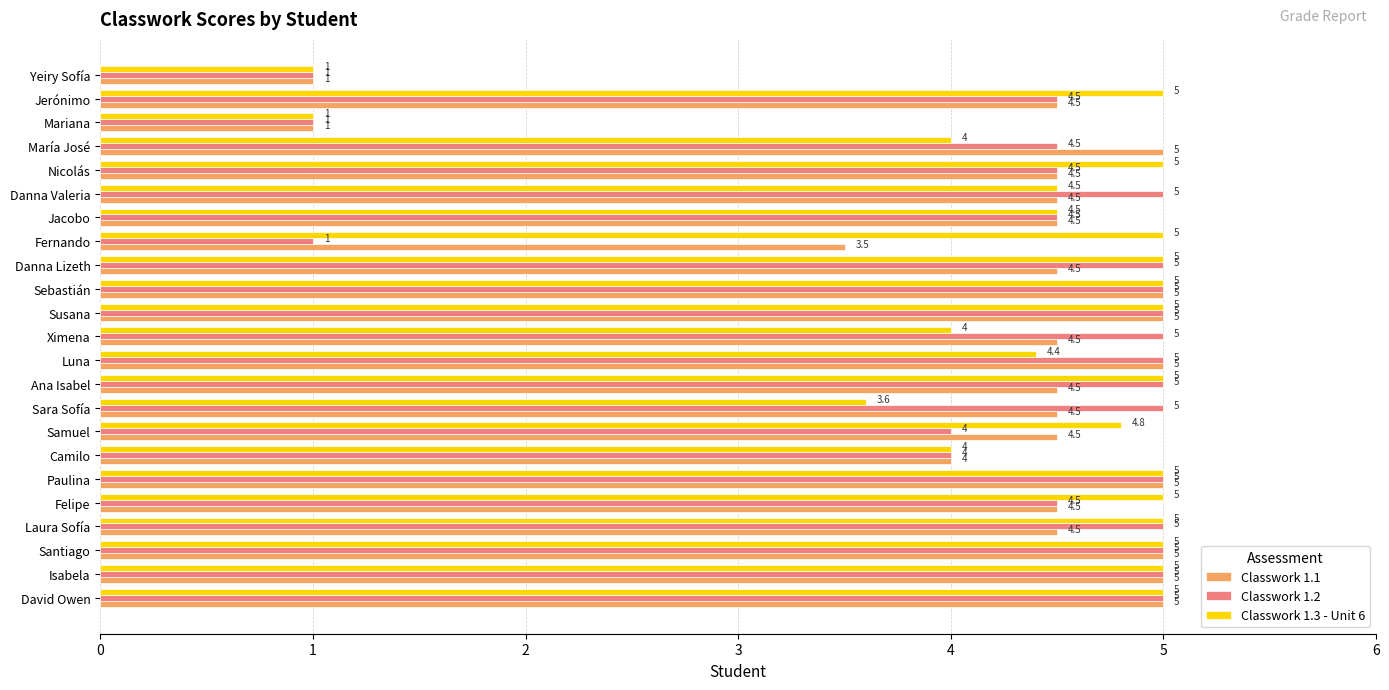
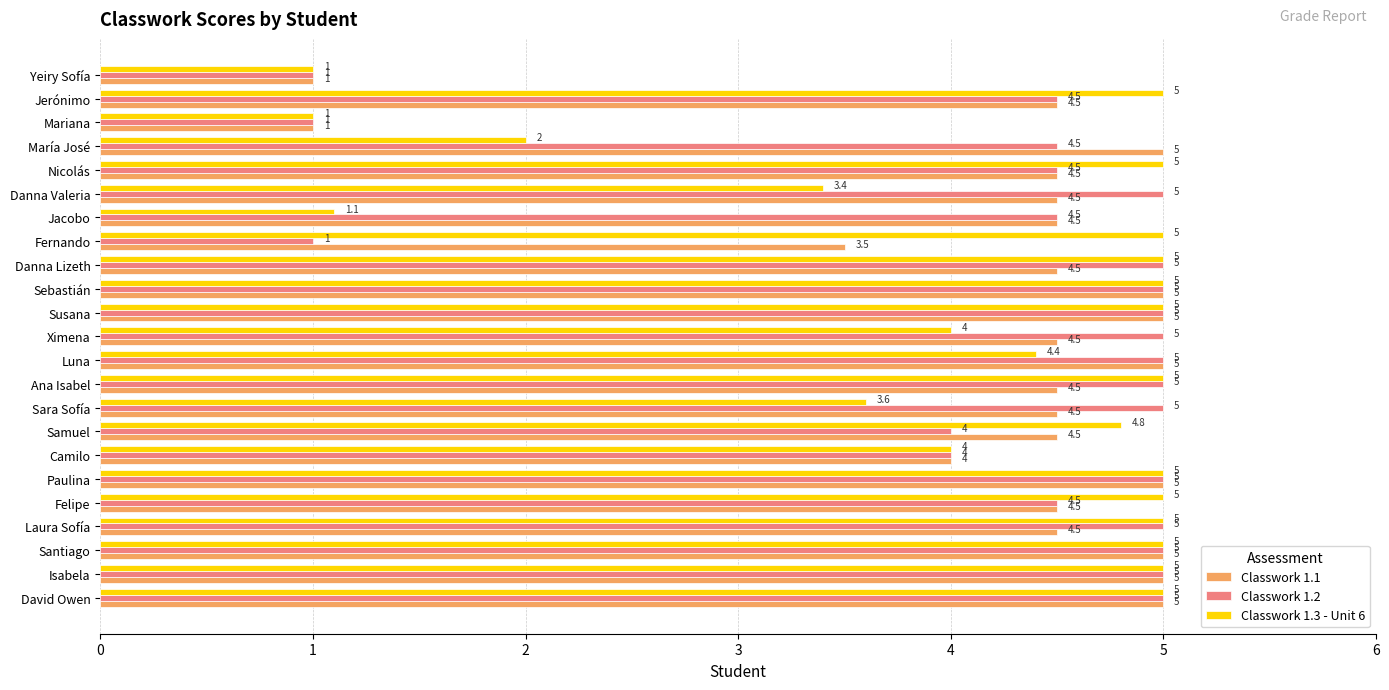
Classwork 1.3 - Unit 6, María José: 4 -> 2
Classwork 1.3 - Unit 6, Danna Valeria: 4.5 -> 3.4
Classwork 1.3 - Unit 6, Jacobo: 4.5 -> 1.1
